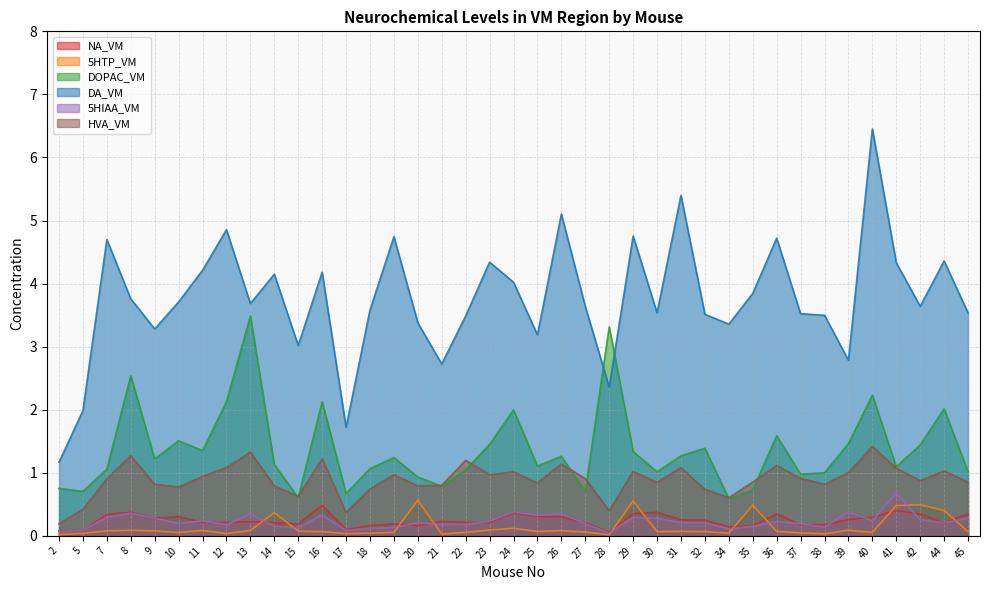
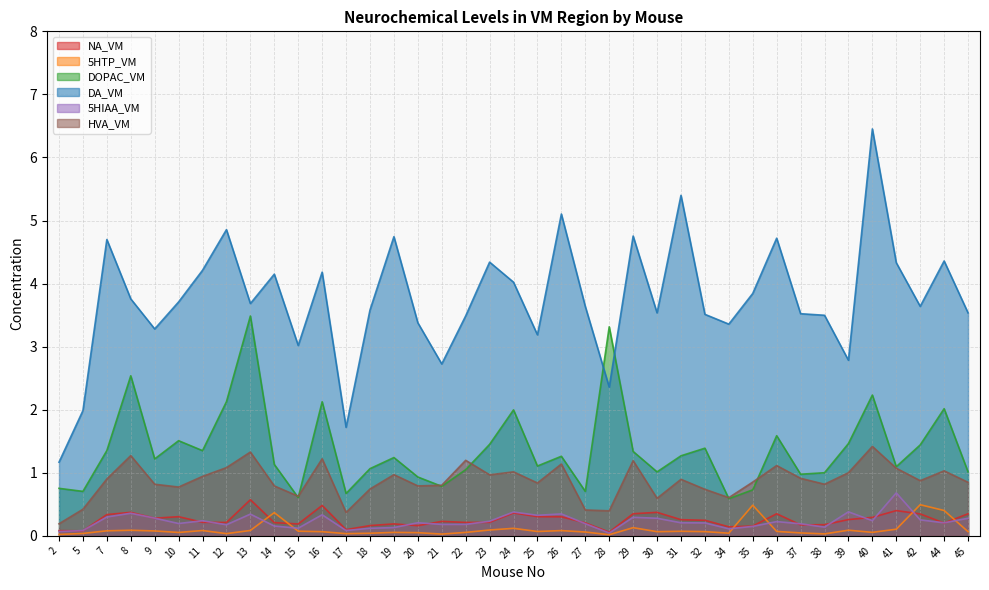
DOPAC_VM, 7: 1.1 -> 1.4
NA_VM, 13: 0.2 -> 0.6
5HTP_VM, 20: 0.6 -> 0.1
HVA_VM, 27: 0.9 -> 0.4
5HTP_VM, 29: 0.6 -> 0.1
HVA_VM, 29: 1.0 -> 1.2
HVA_VM, 30: 0.8 -> 0.6
HVA_VM, 31: 1.1 -> 0.9
5HTP_VM, 41: 0.5 -> 0.1
